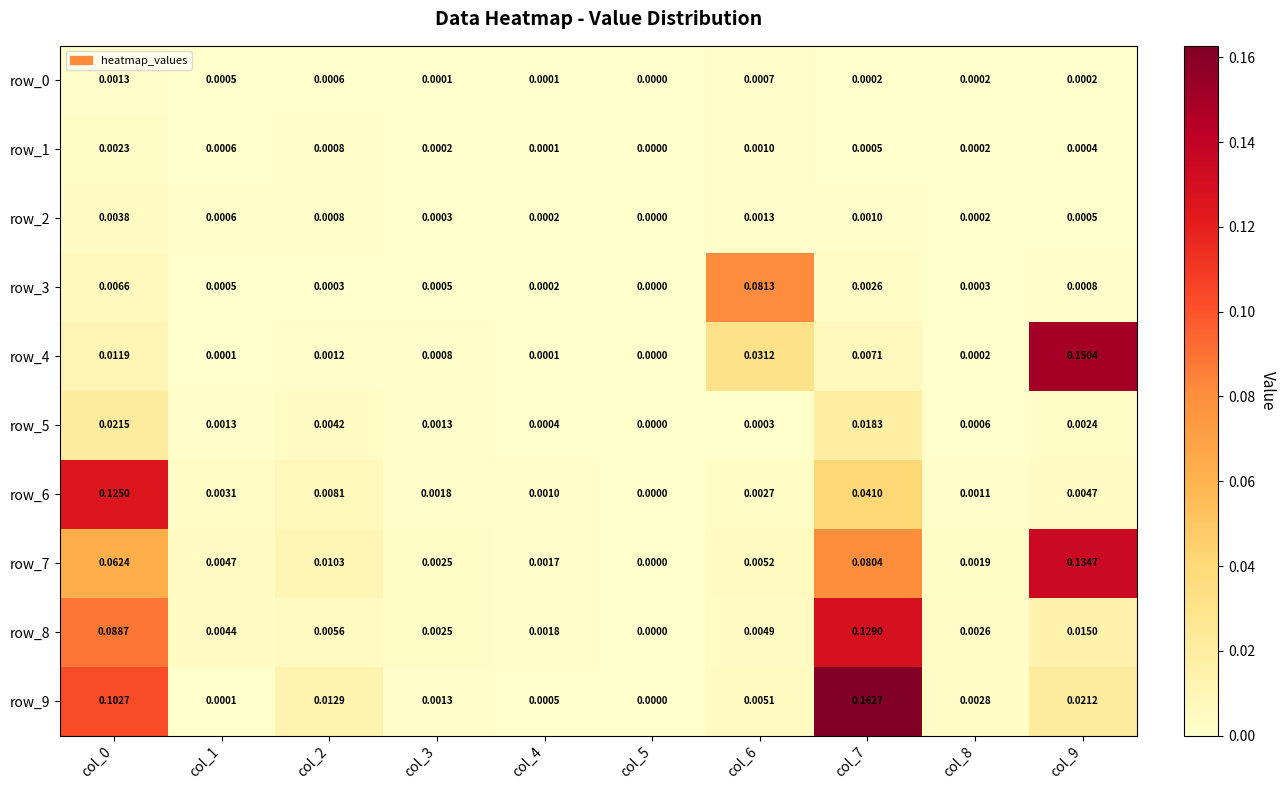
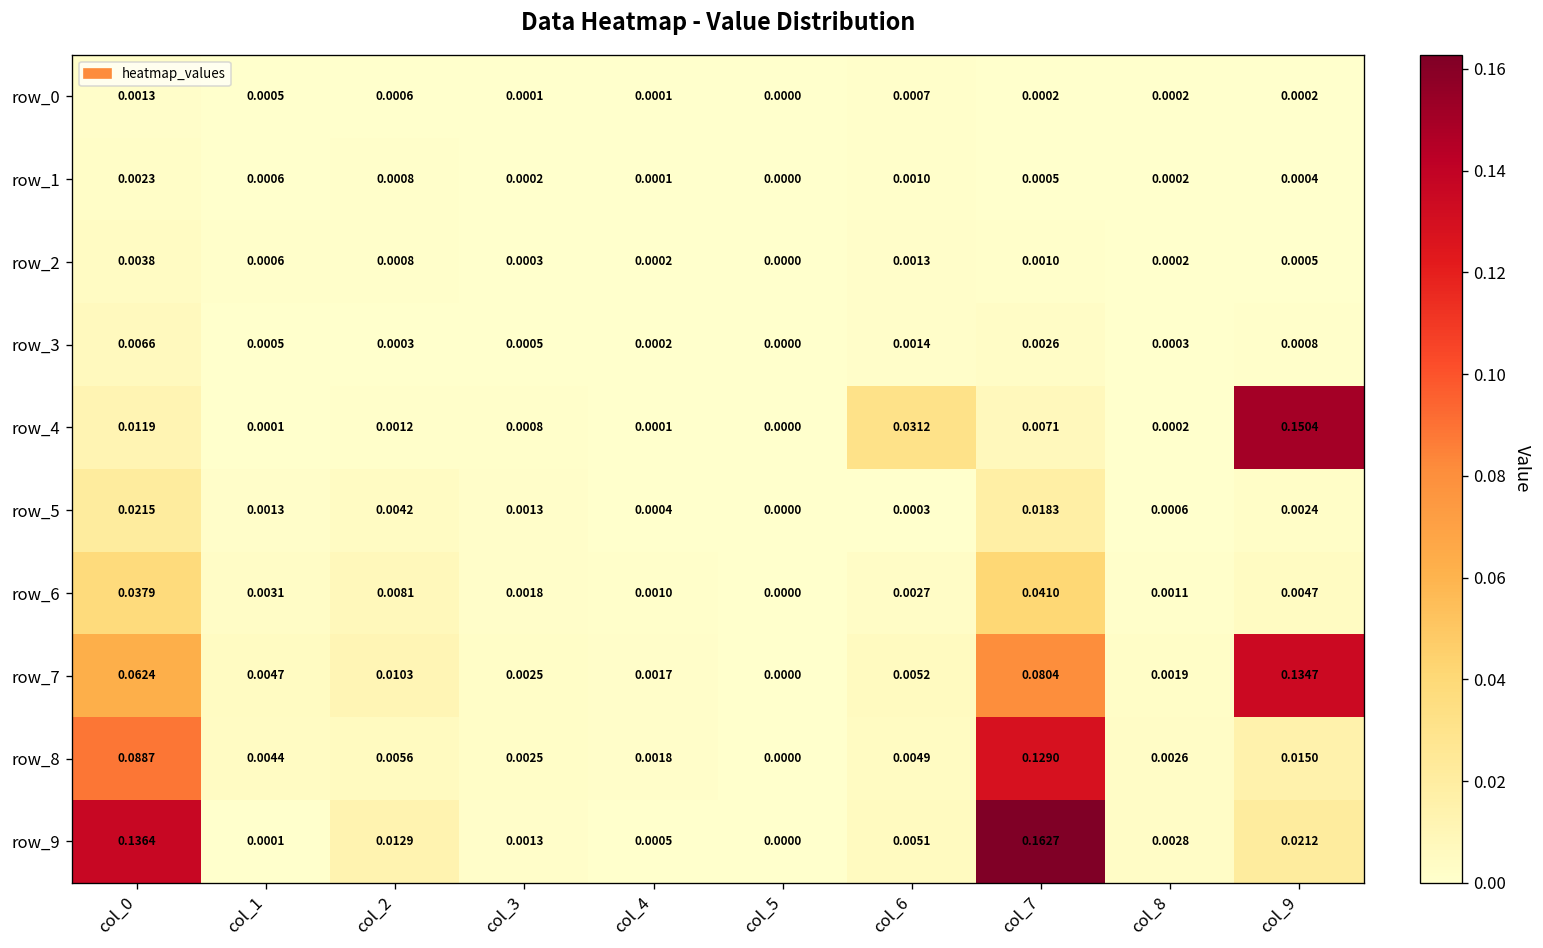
row_3, col_6: 0.0813 -> 0.0014
row_6, col_0: 0.1250 -> 0.0379
row_9, col_0: 0.1027 -> 0.1364
